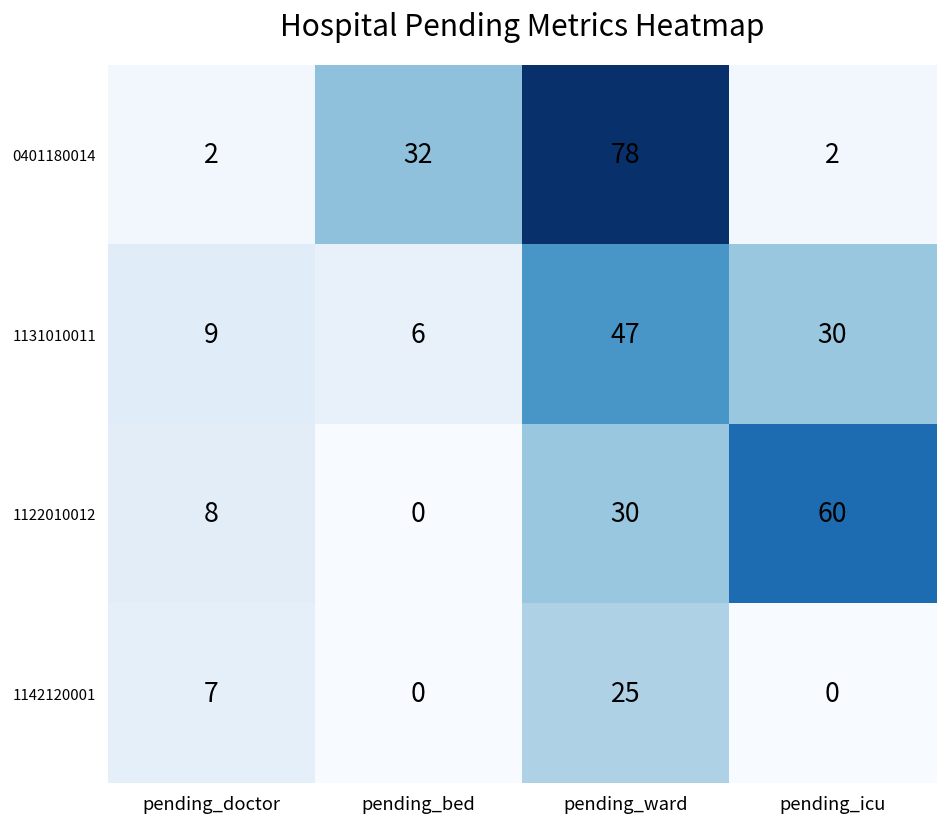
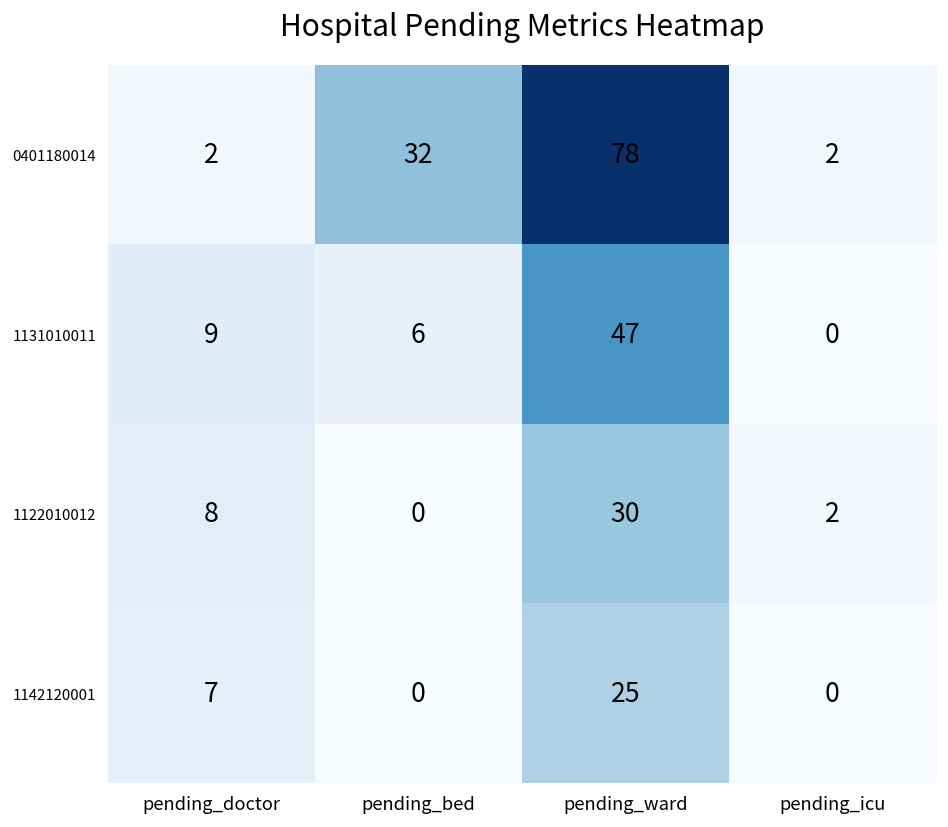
1131010011, pending_icu: 30 -> 0
1122010012, pending_icu: 60 -> 2
